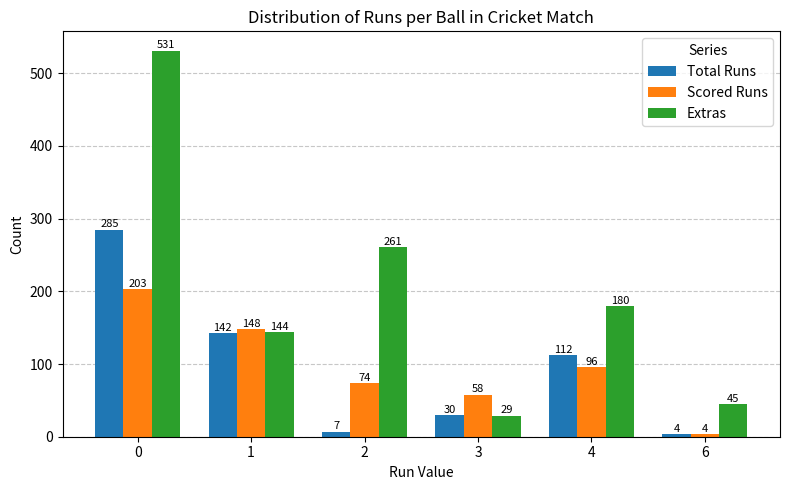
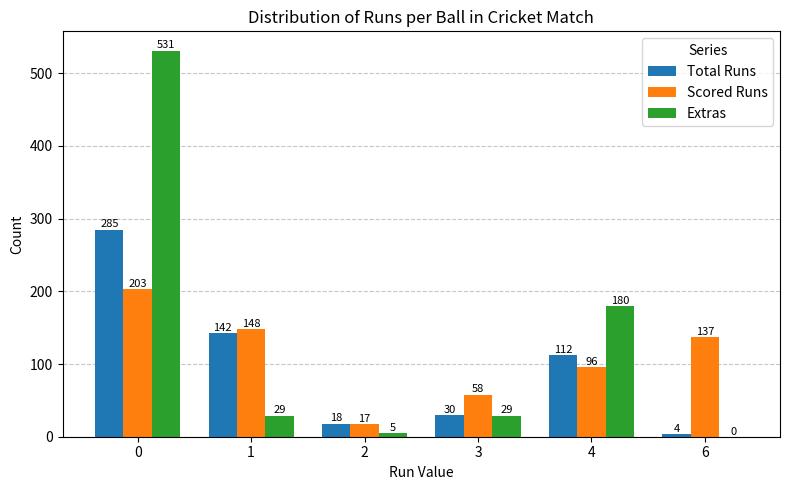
Extras, 1: 144 -> 29
Total Runs, 2: 7 -> 18
Scored Runs, 2: 74 -> 17
Extras, 2: 261 -> 5
Scored Runs, 6: 4 -> 137
Extras, 6: 45 -> 0
